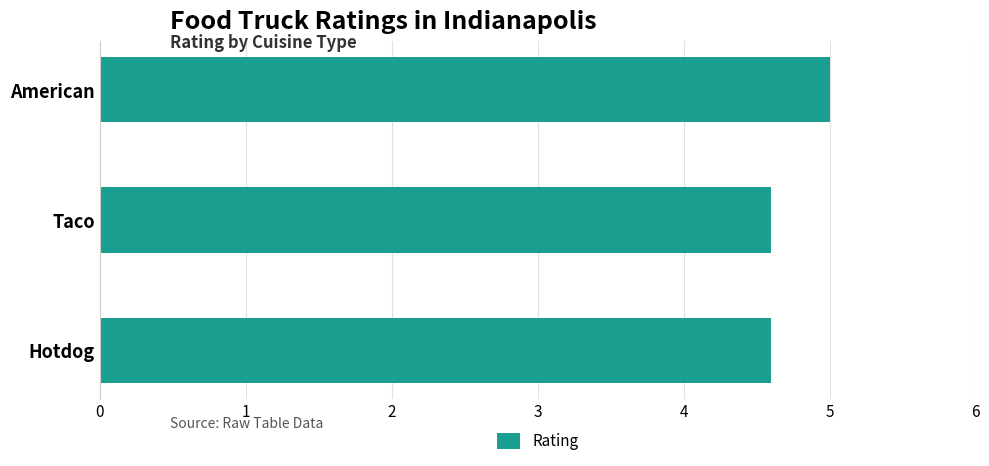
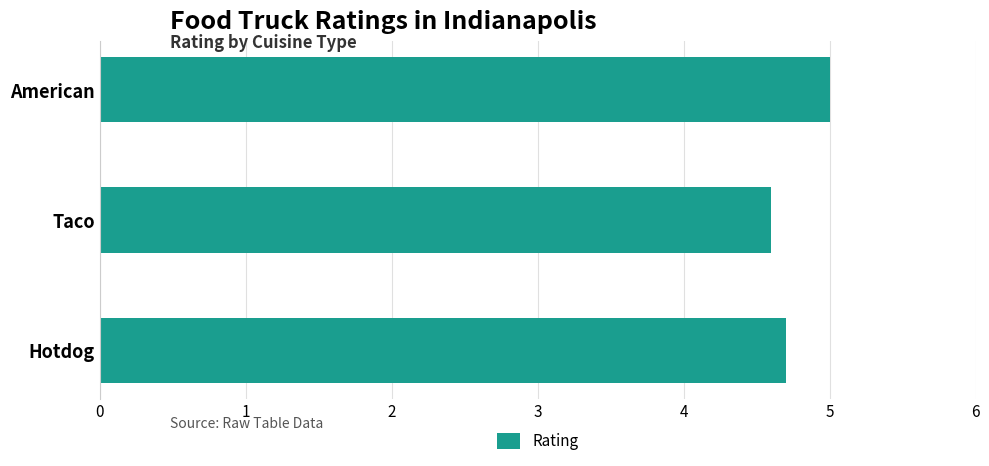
Hotdog: 4.6 -> 4.7
